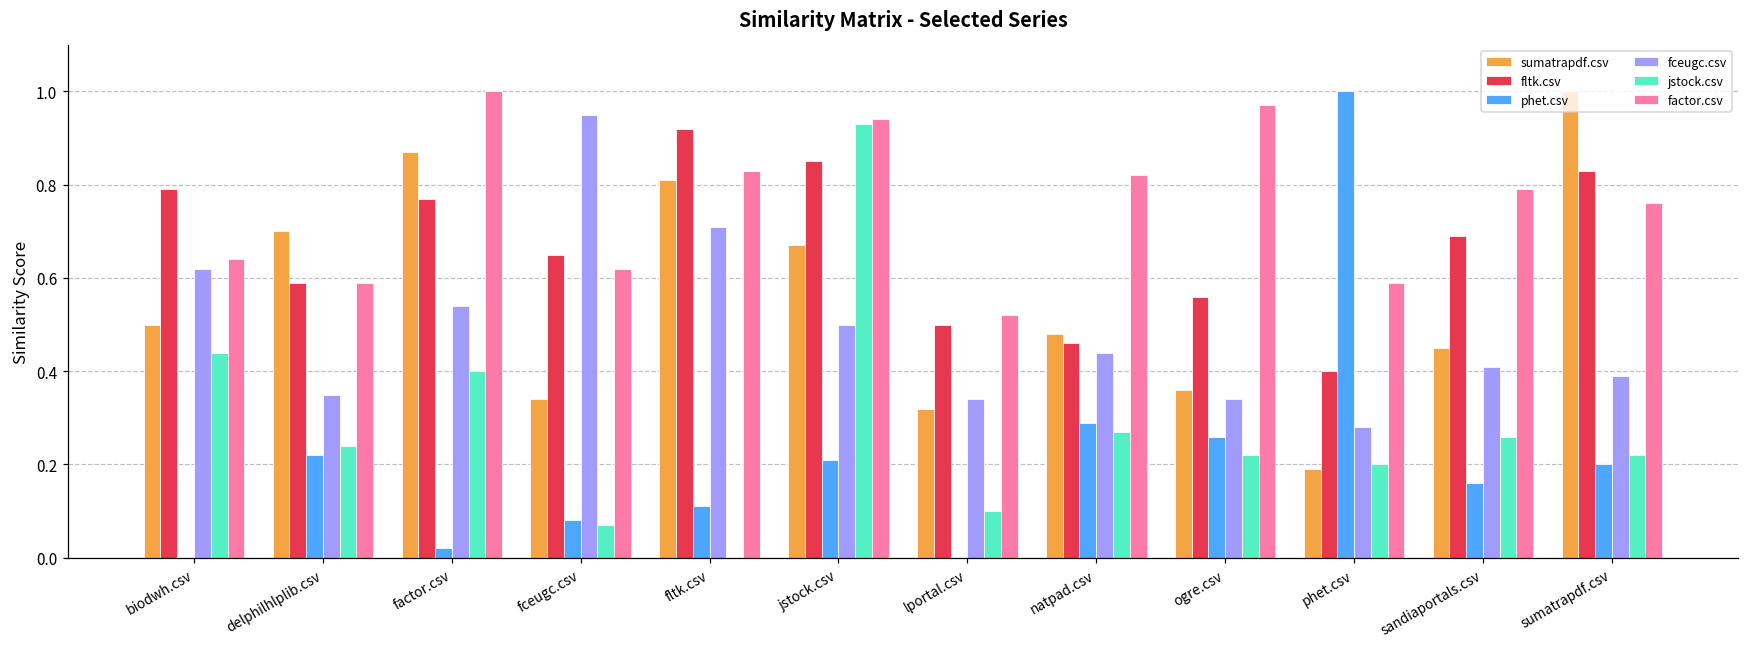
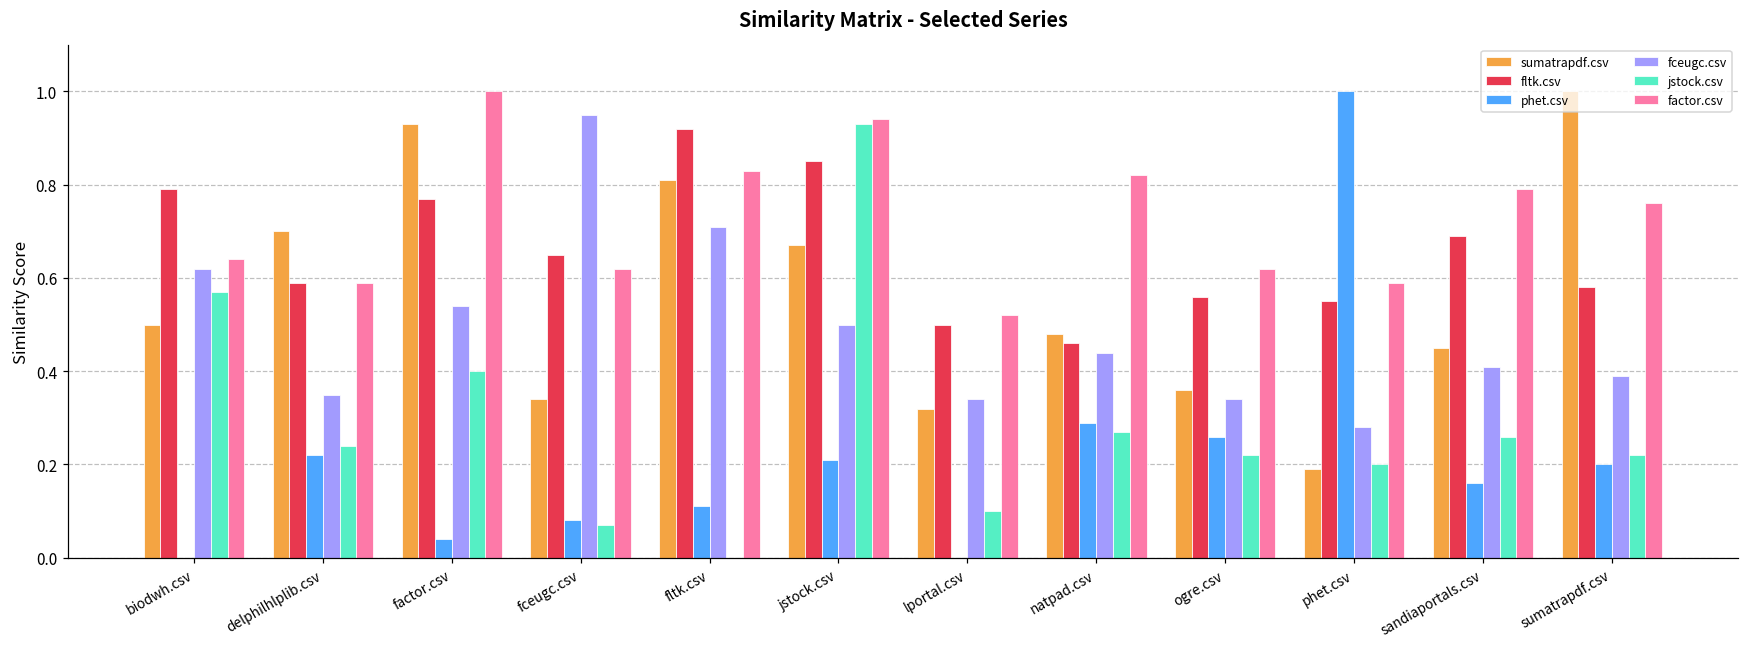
jstock.csv, biodwh.csv: 0.44 -> 0.57
sumatrapdf.csv, factor.csv: 0.87 -> 0.93
phet.csv, factor.csv: 0.02 -> 0.04
factor.csv, ogre.csv: 0.97 -> 0.62
fltk.csv, phet.csv: 0.40 -> 0.55
fltk.csv, sumatrapdf.csv: 0.83 -> 0.58
